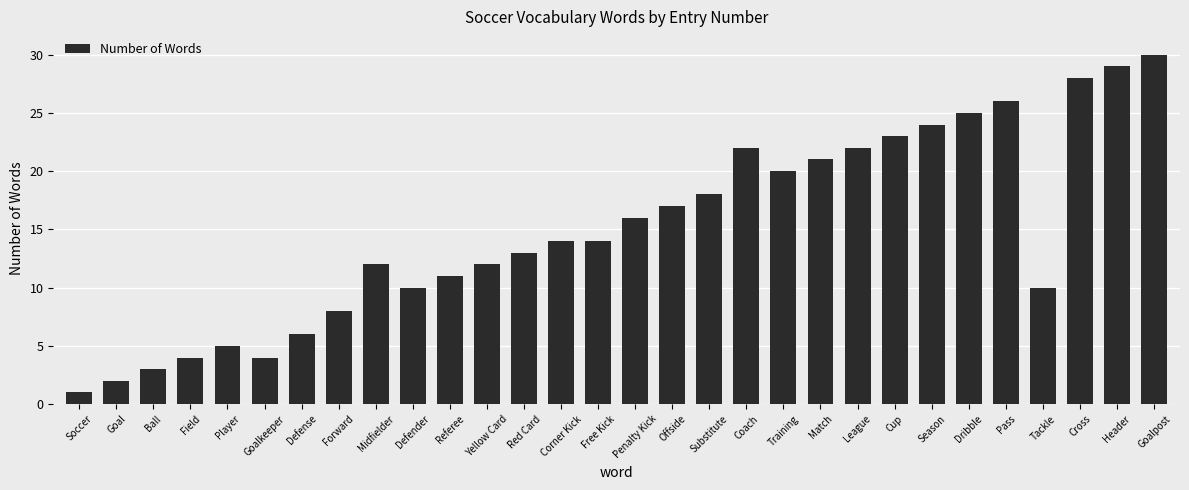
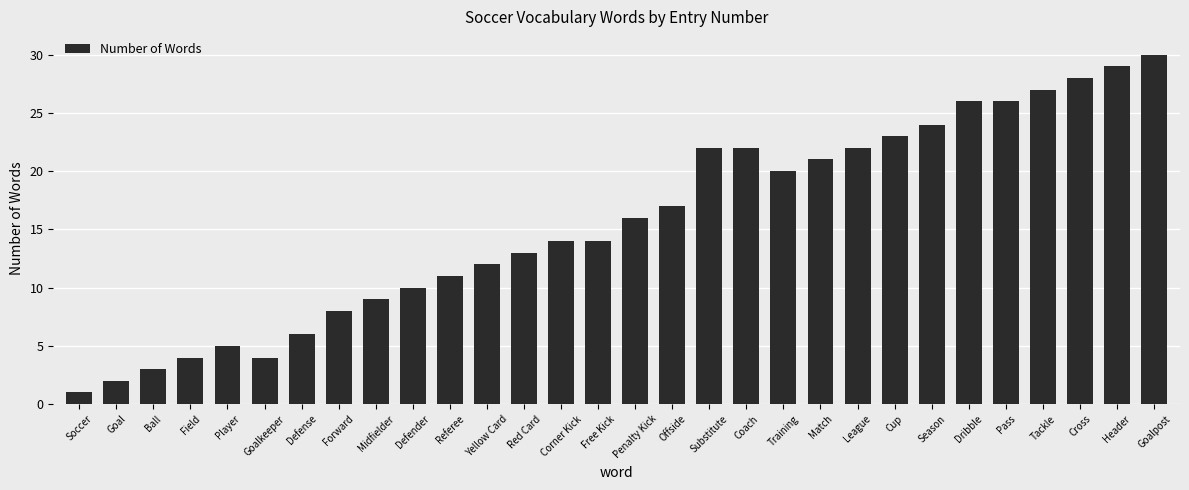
Midfielder: 12 -> 9
Substitute: 18 -> 22
Dribble: 25 -> 26
Tackle: 10 -> 27
